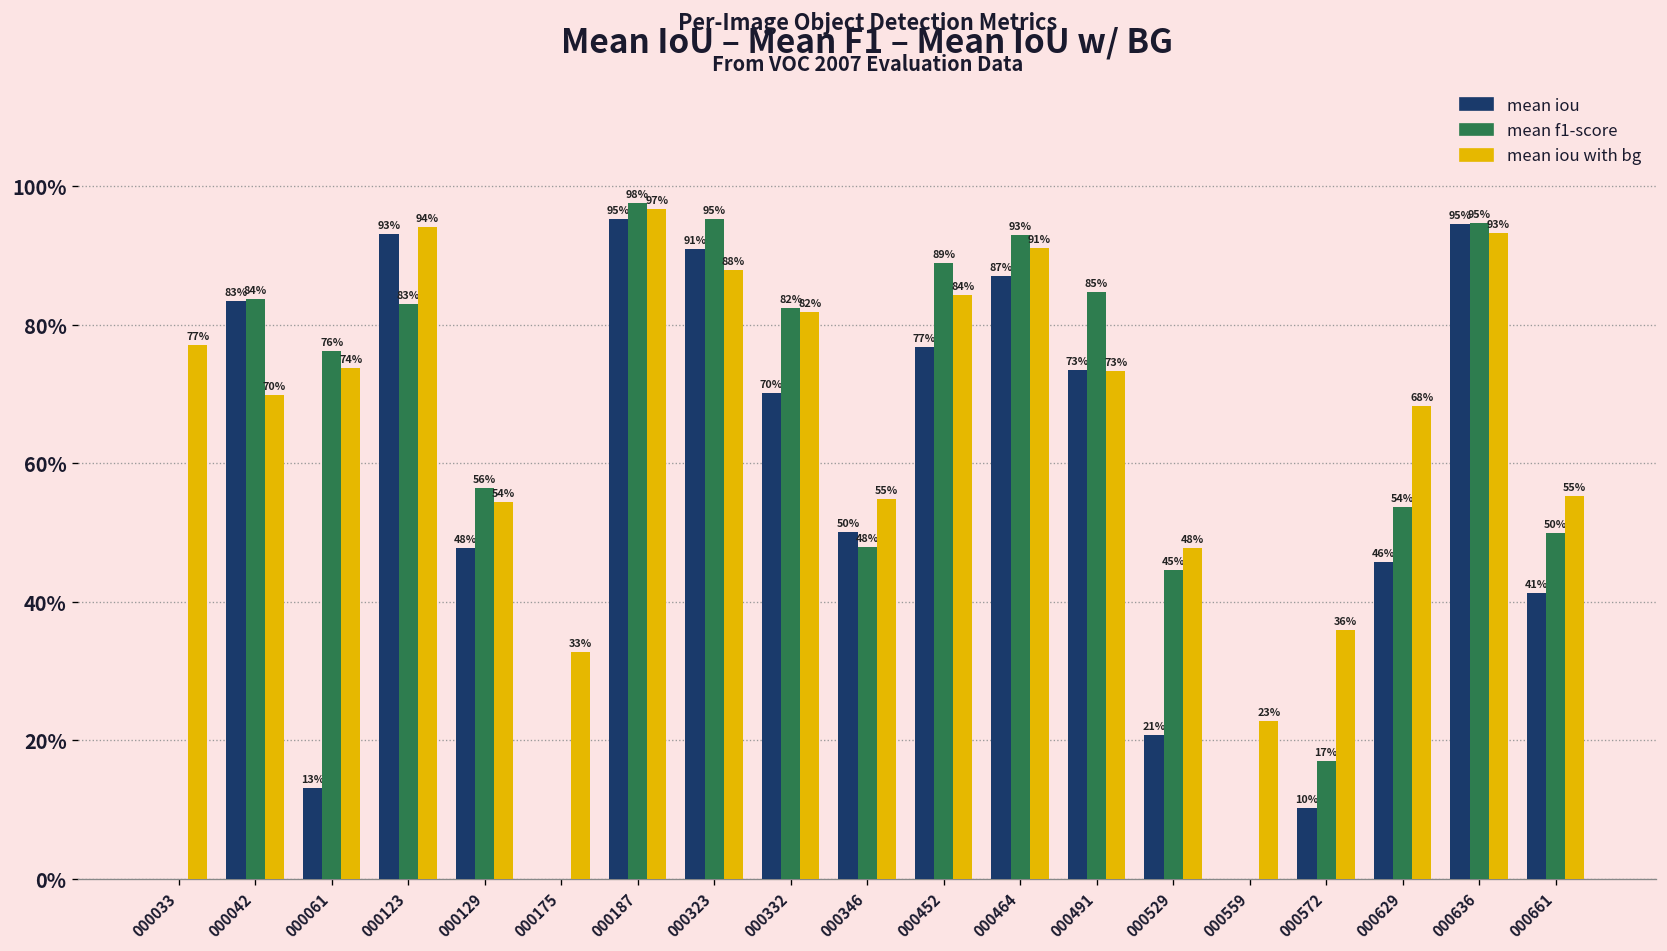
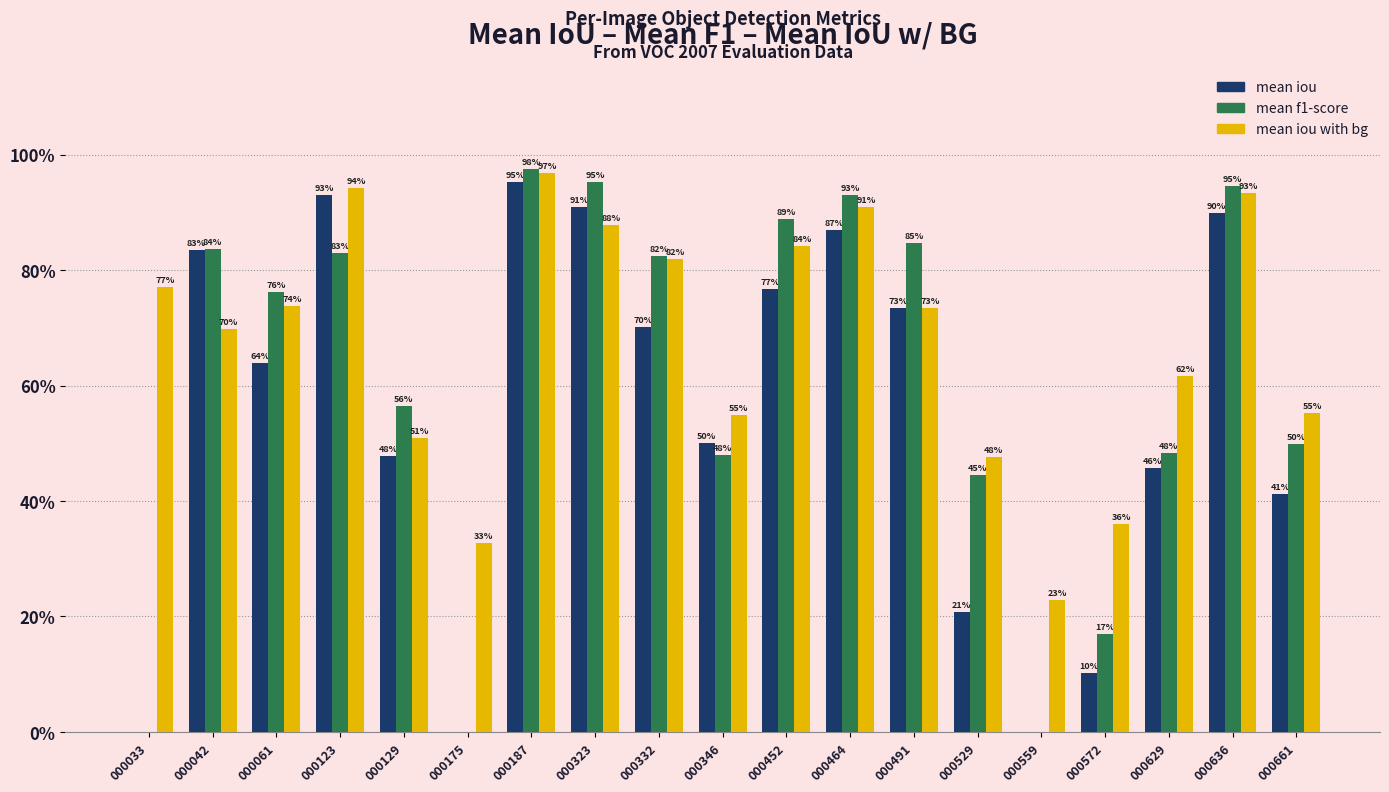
mean iou, 000061: 13% -> 64%
mean iou with bg, 000129: 54% -> 51%
mean f1-score, 000629: 54% -> 48%
mean iou with bg, 000629: 68% -> 62%
mean iou, 000636: 95% -> 90%
